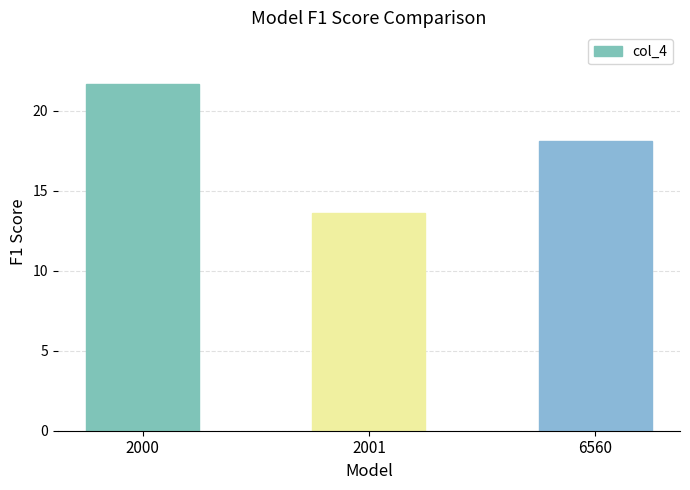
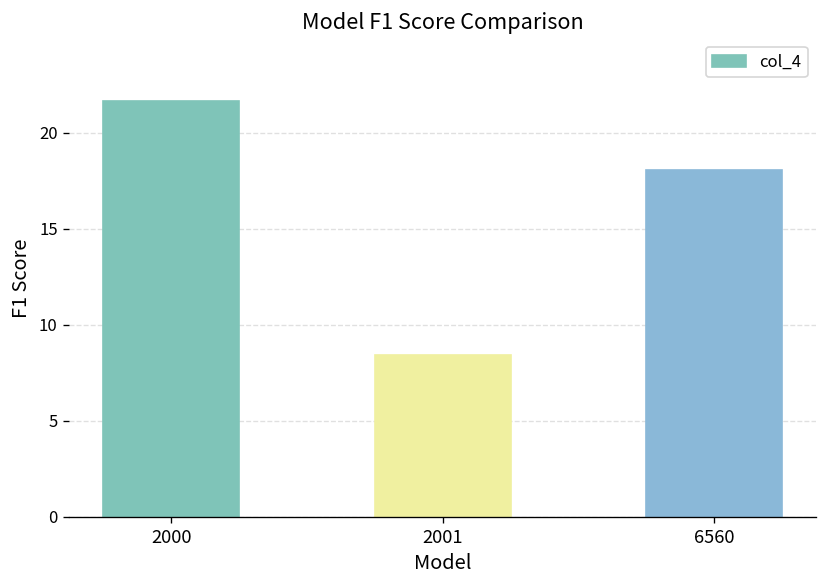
2001: 13.6 -> 8.4
